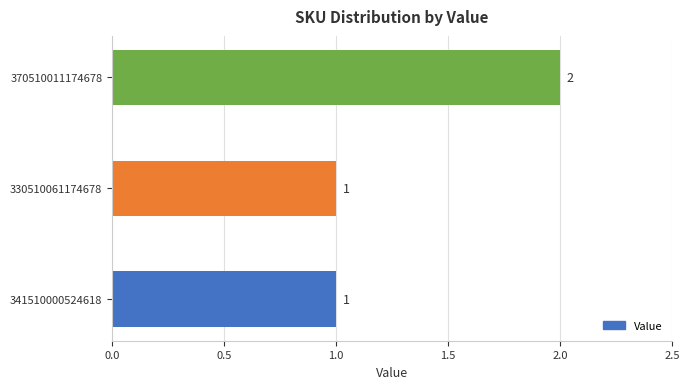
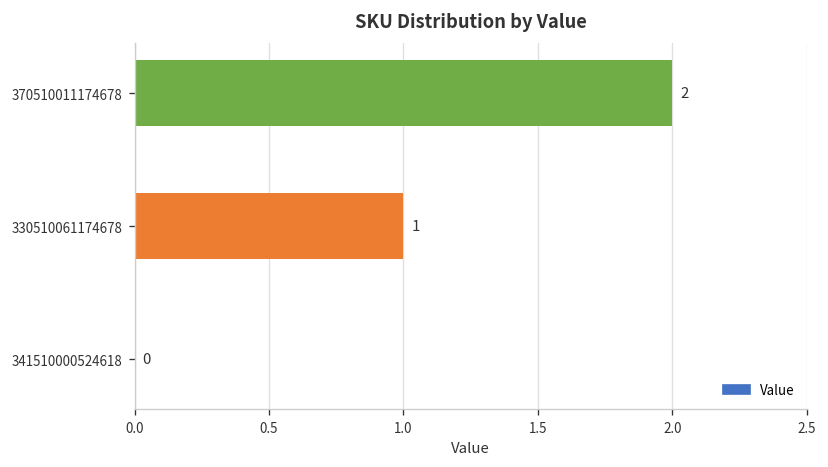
341510000524618: 1 -> 0
